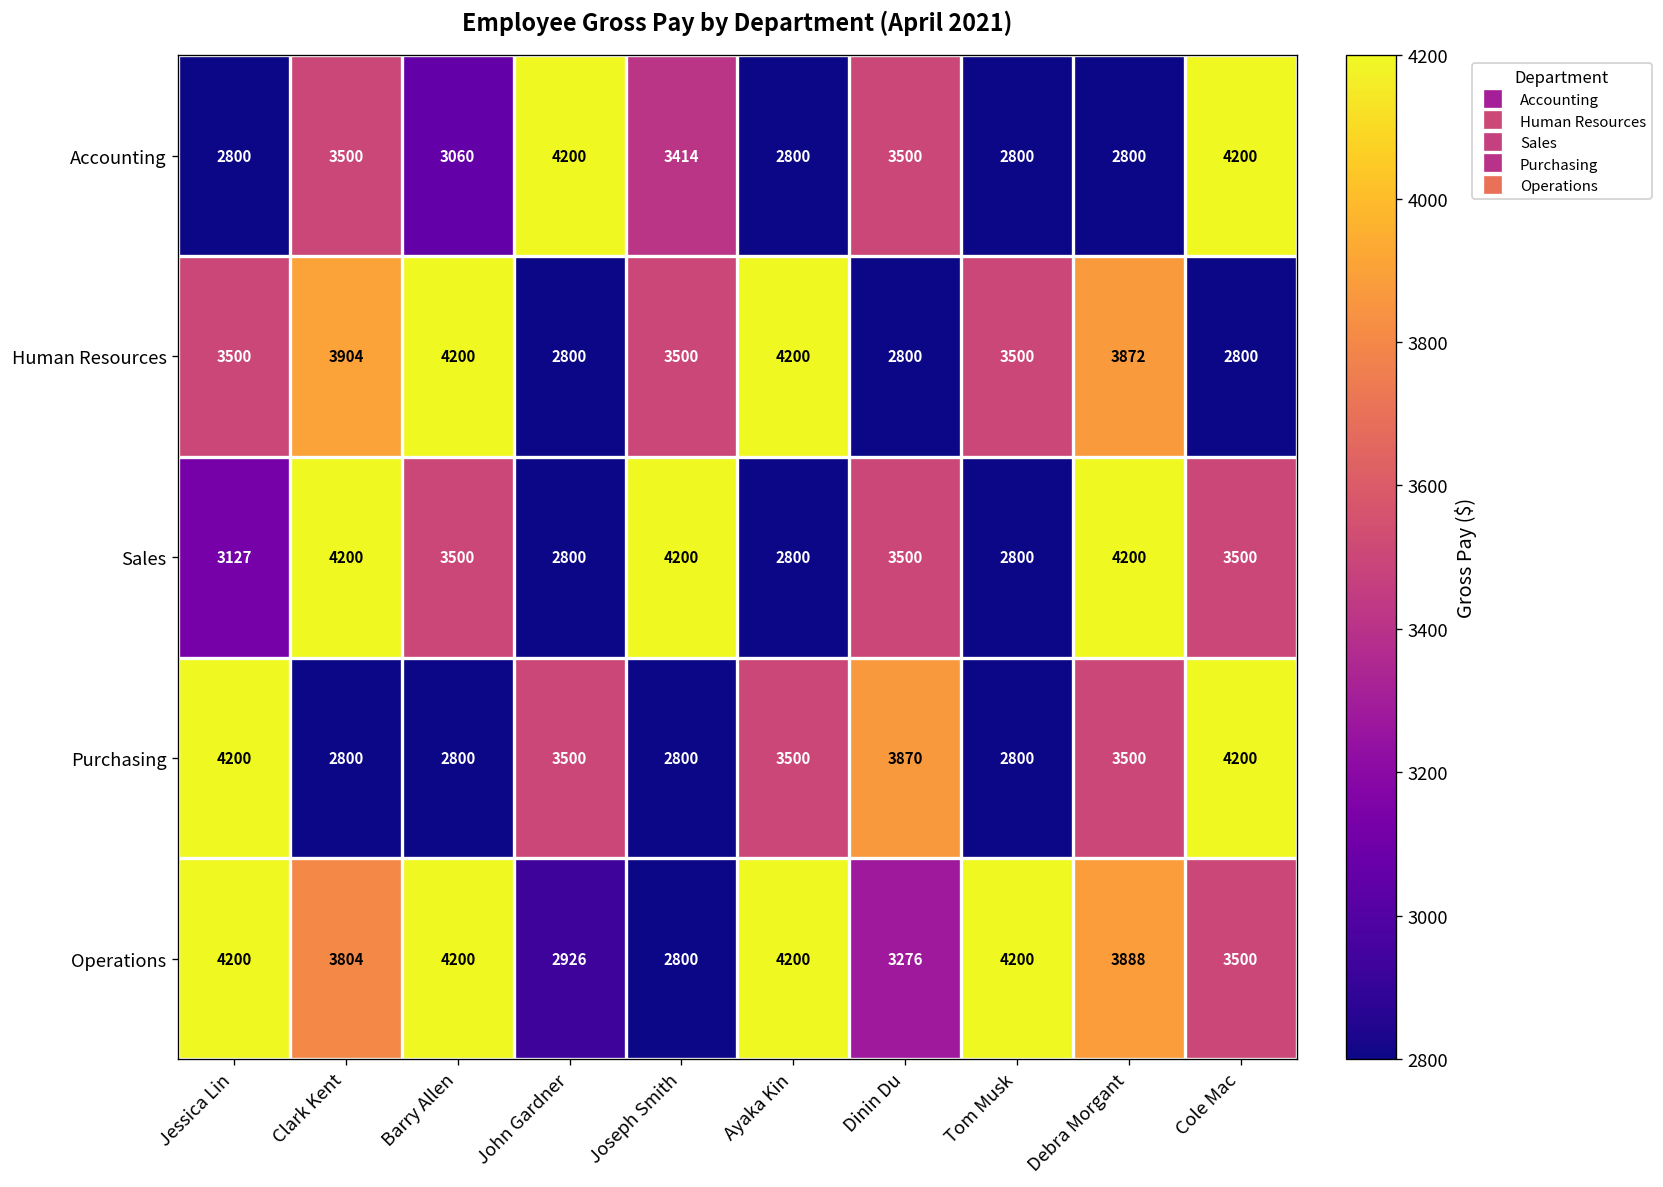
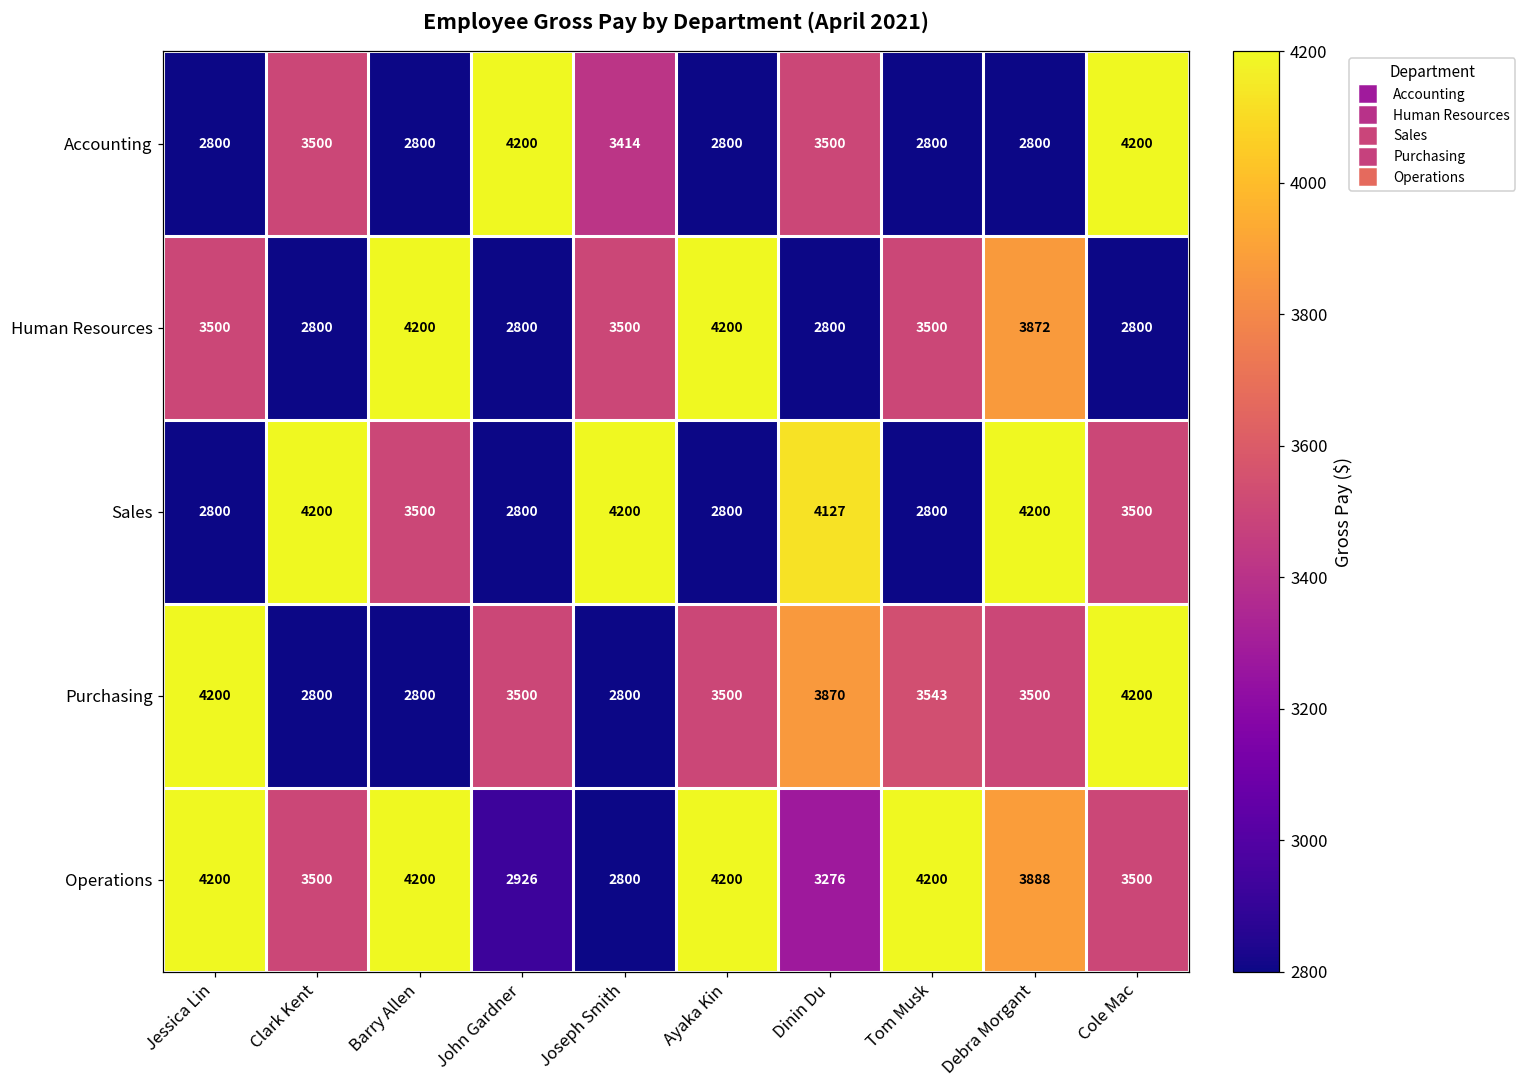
Accounting, Barry Allen: 3060 -> 2800
Human Resources, Clark Kent: 3904 -> 2800
Sales, Jessica Lin: 3127 -> 2800
Sales, Dinin Du: 3500 -> 4127
Purchasing, Tom Musk: 2800 -> 3543
Operations, Clark Kent: 3804 -> 3500
